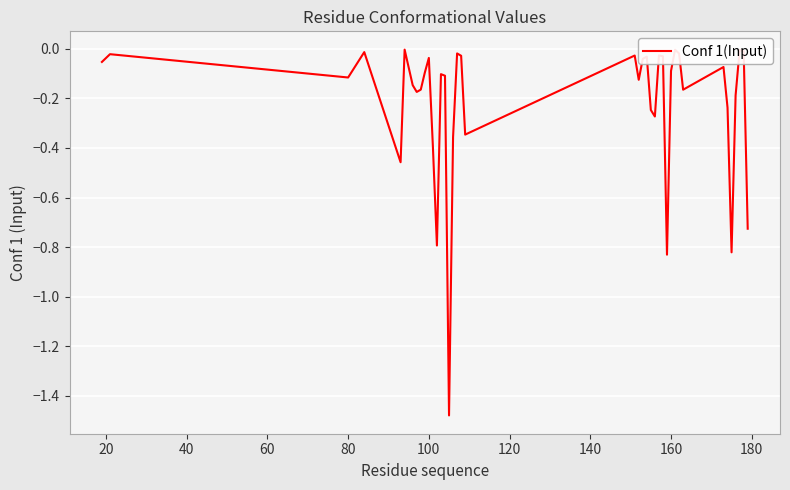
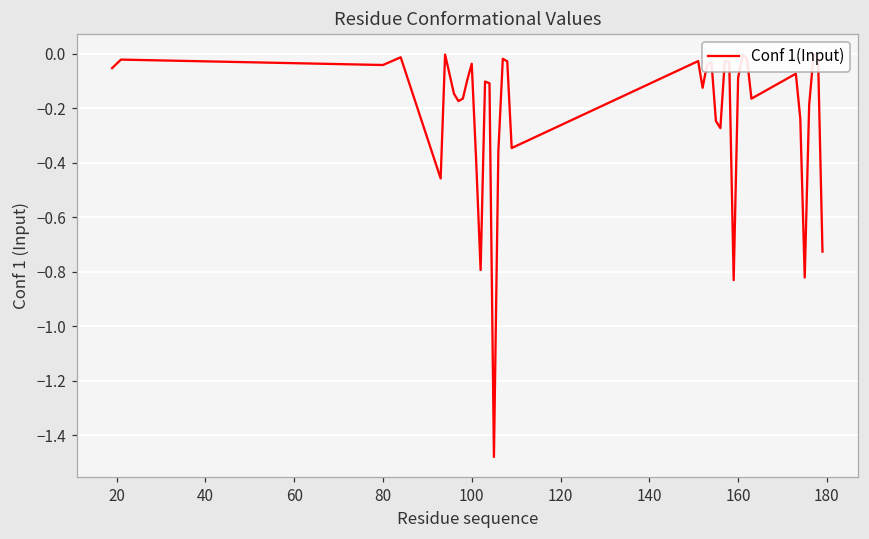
80: -0.12 -> -0.04
